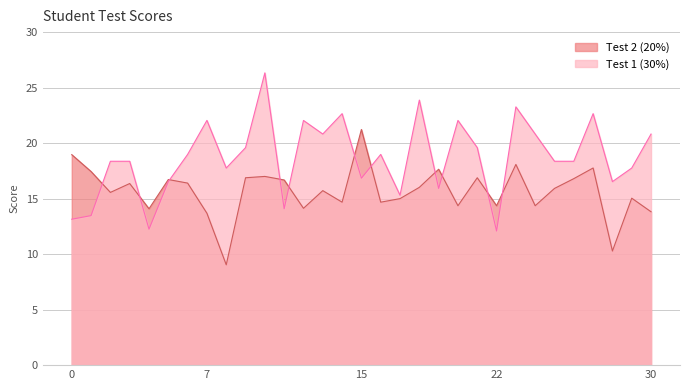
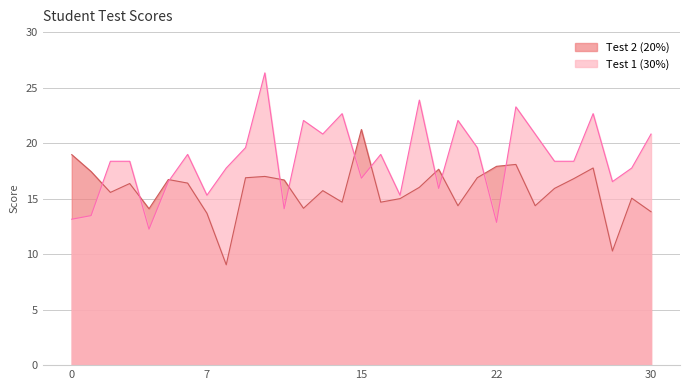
Test 1 (30%), 7: 22.0 -> 15.3
Test 2 (20%), 22: 14.4 -> 17.9
Test 1 (30%), 22: 12.1 -> 12.9
